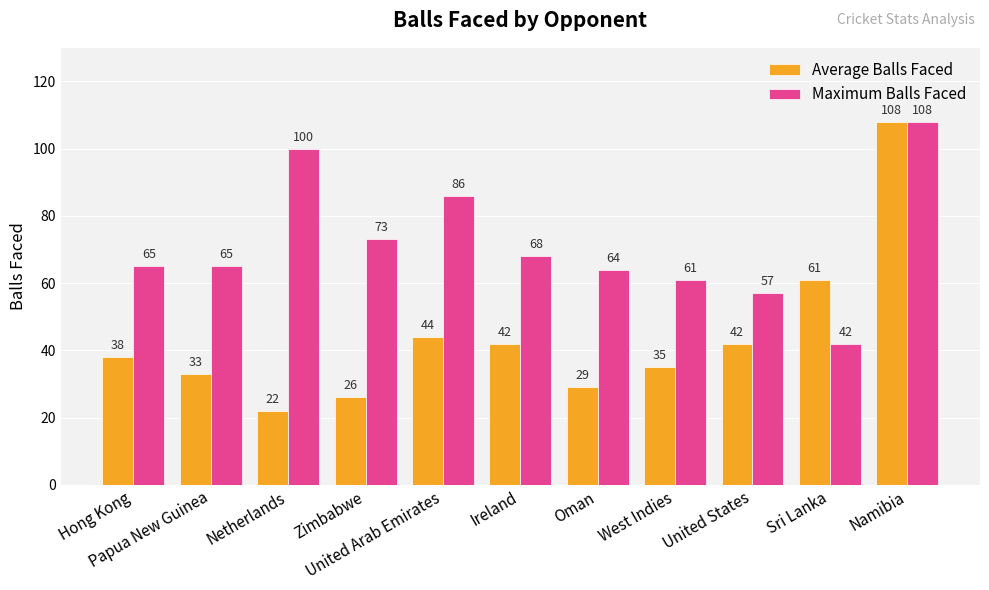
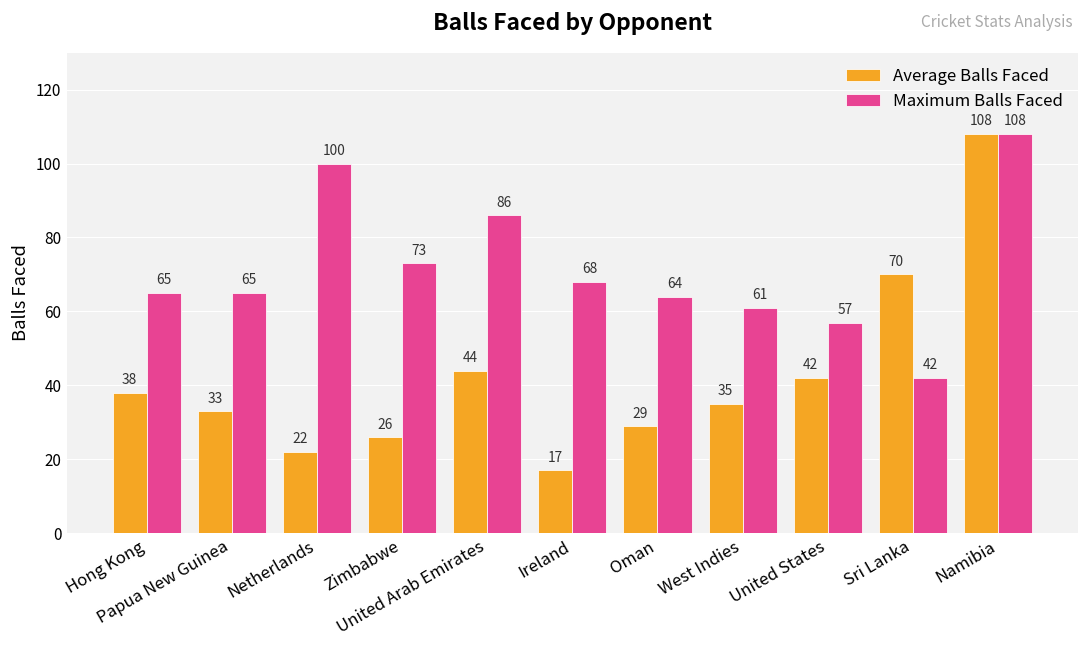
Average Balls Faced, Ireland: 42 -> 17
Average Balls Faced, Sri Lanka: 61 -> 70
